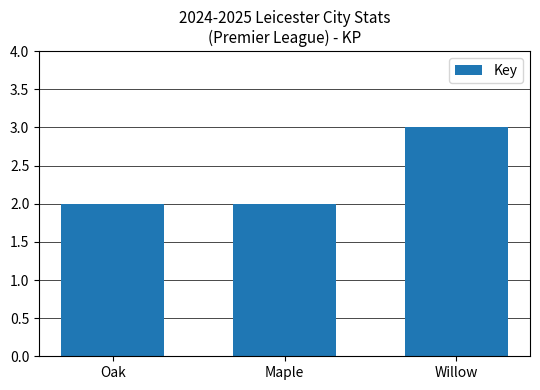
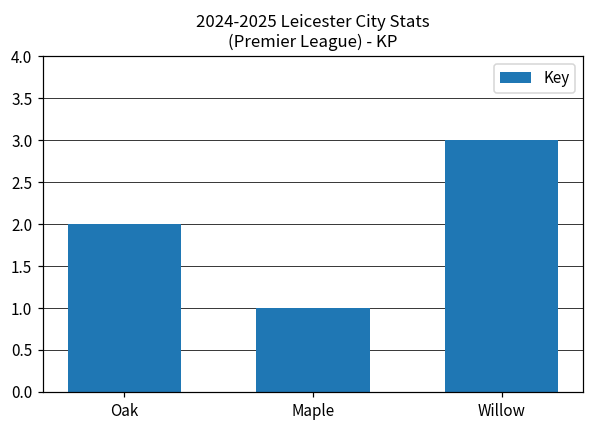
Maple: 2 -> 1
